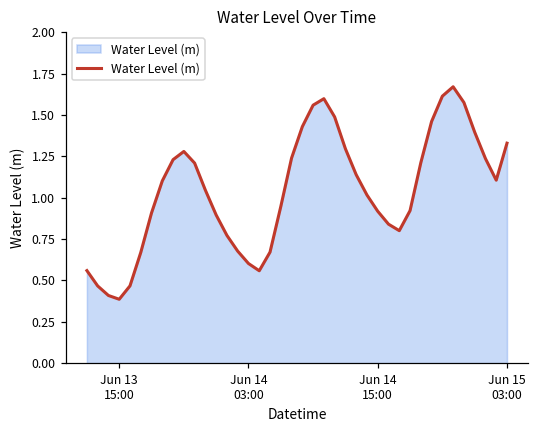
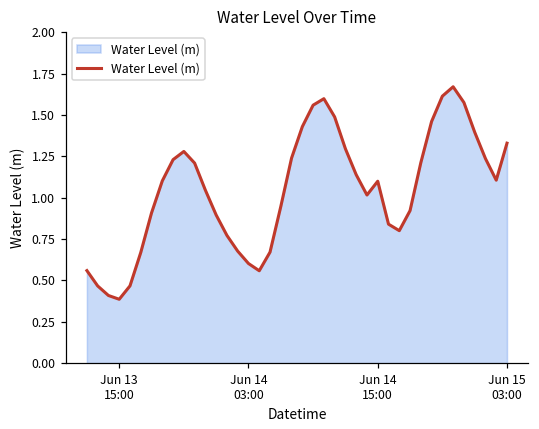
Jun 14 15:00: 0.92 -> 1.10
